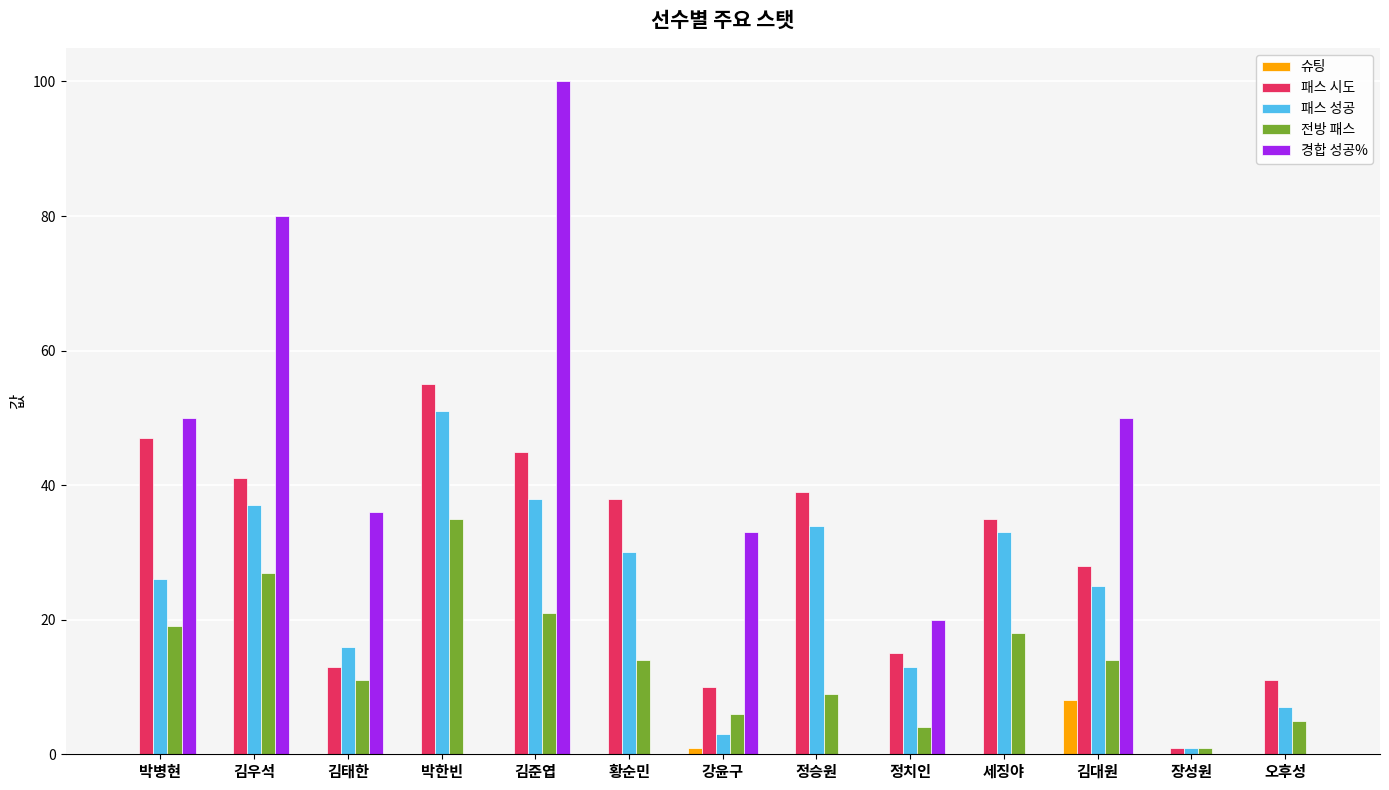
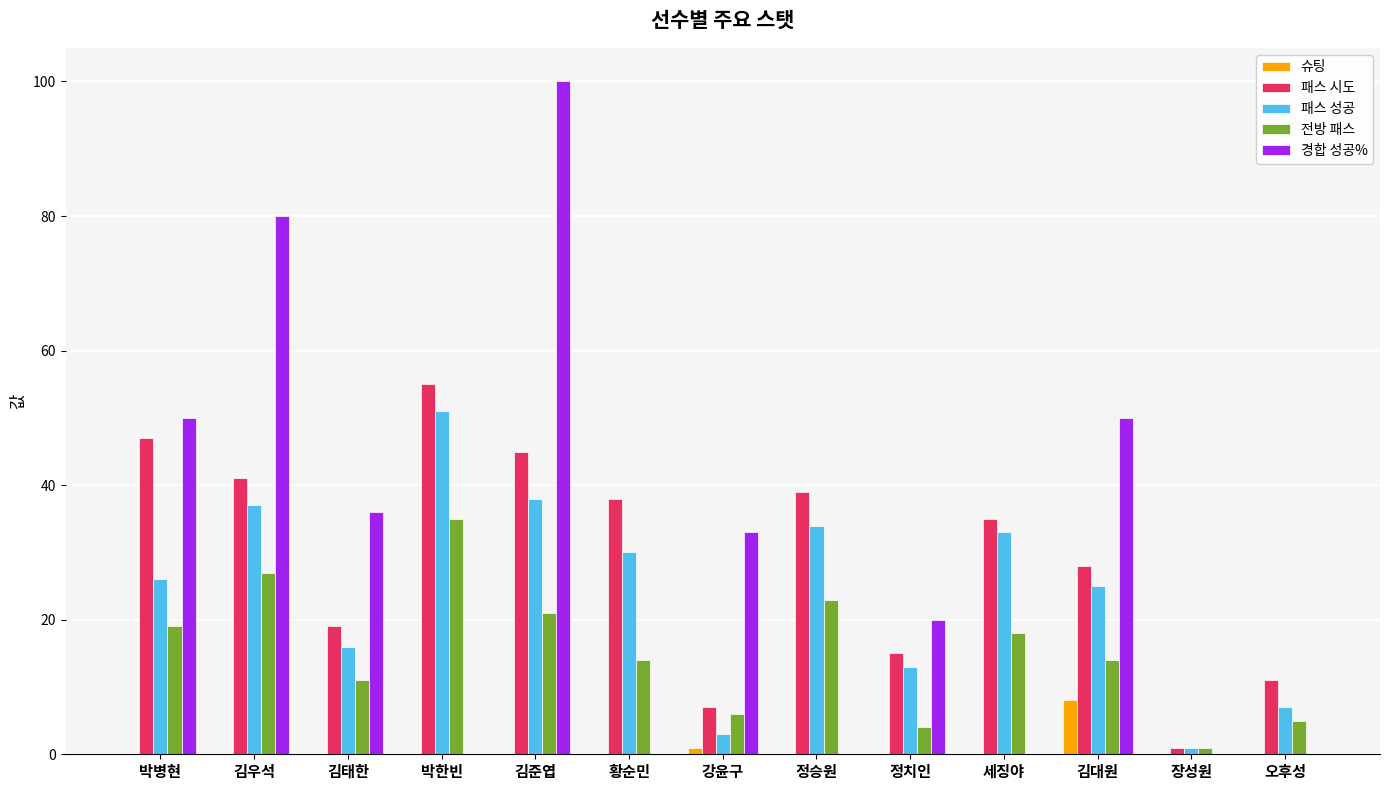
패스 시도, 김태한: 13 -> 19
패스 시도, 강윤구: 10 -> 7
전방 패스, 정승원: 9 -> 23
